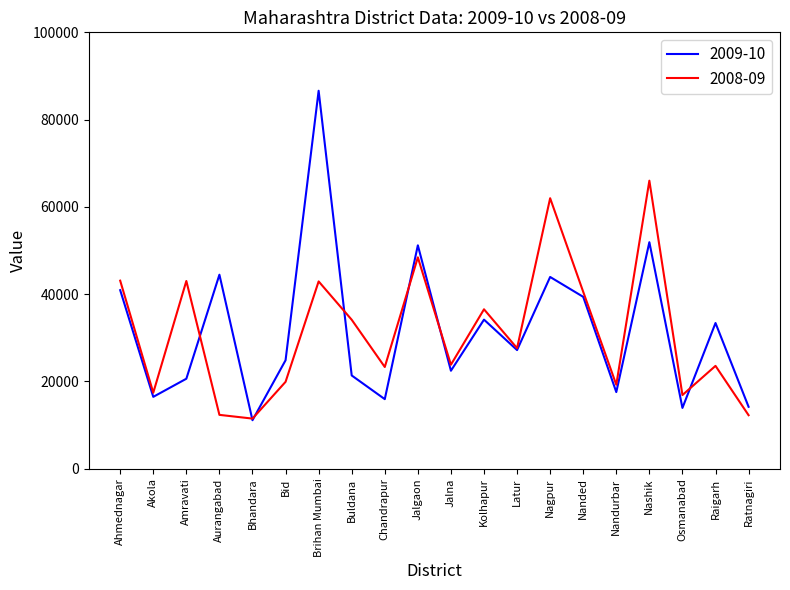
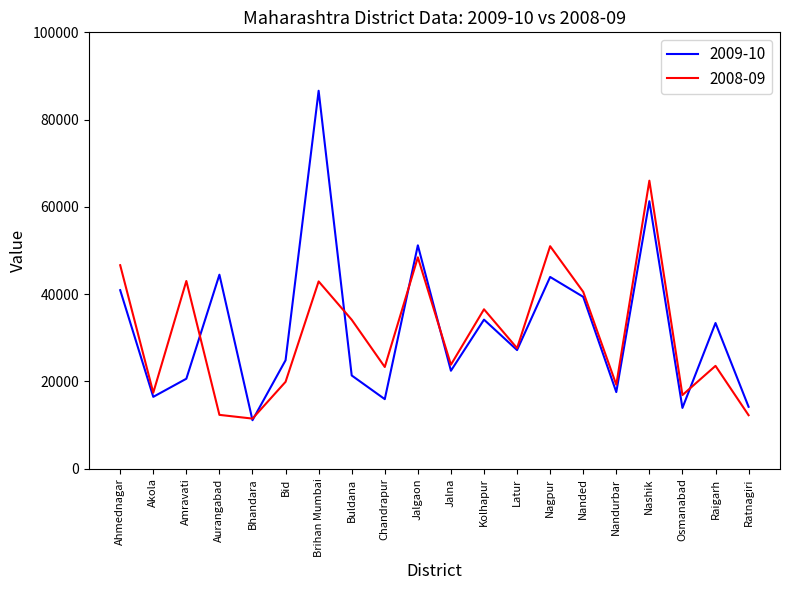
2008-09, Ahmednagar: 43000 -> 47000
2008-09, Nagpur: 62000 -> 51000
2009-10, Nashik: 52000 -> 61000
